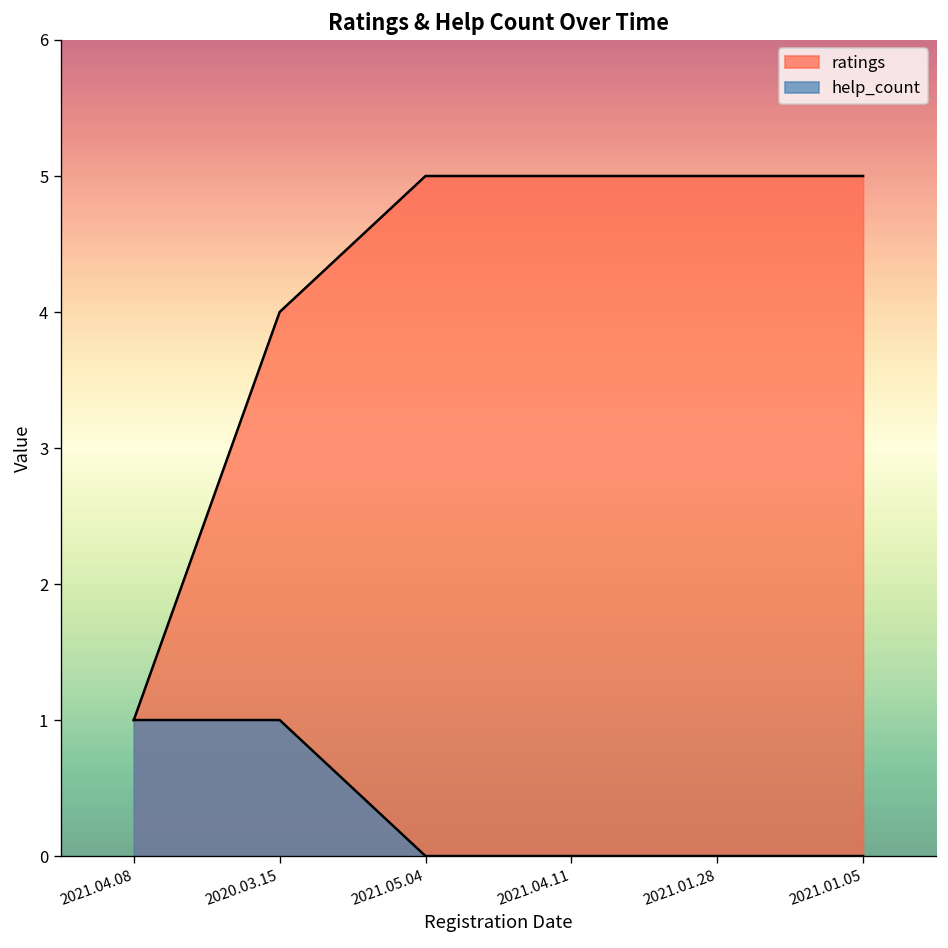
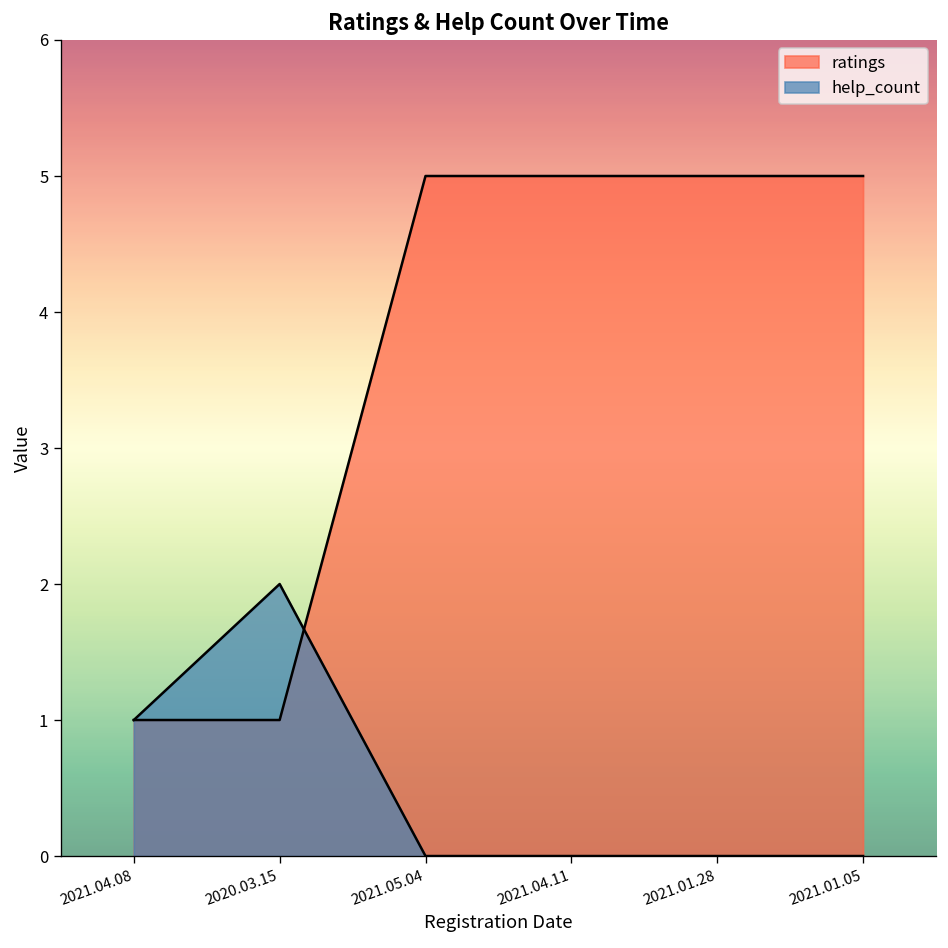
ratings, 2020.03.15: 4 -> 1
help_count, 2020.03.15: 1 -> 2
